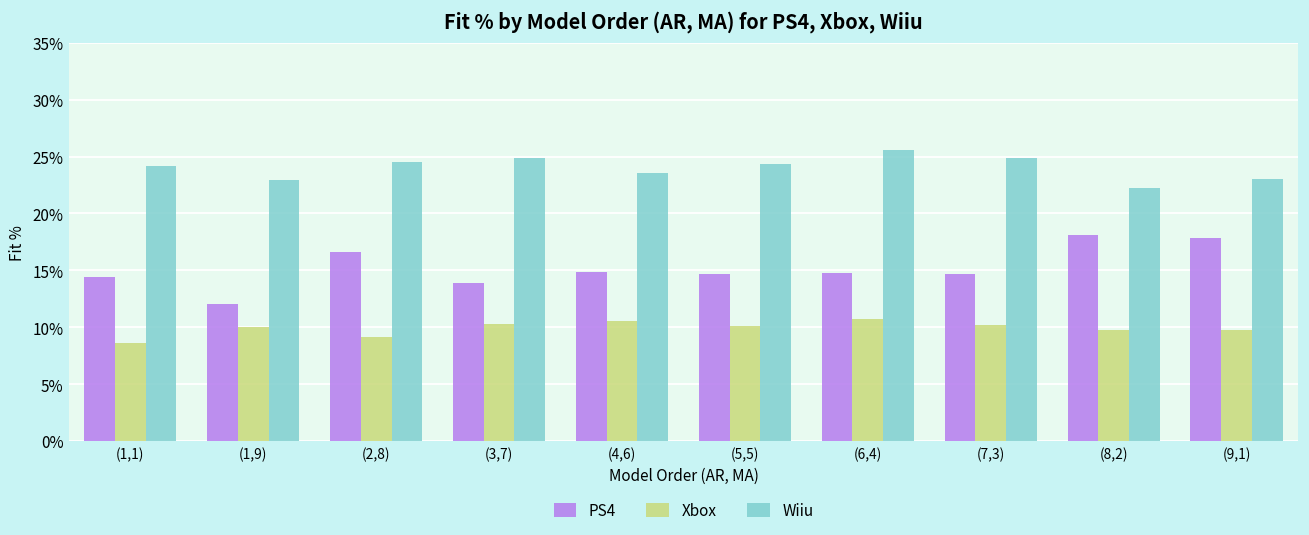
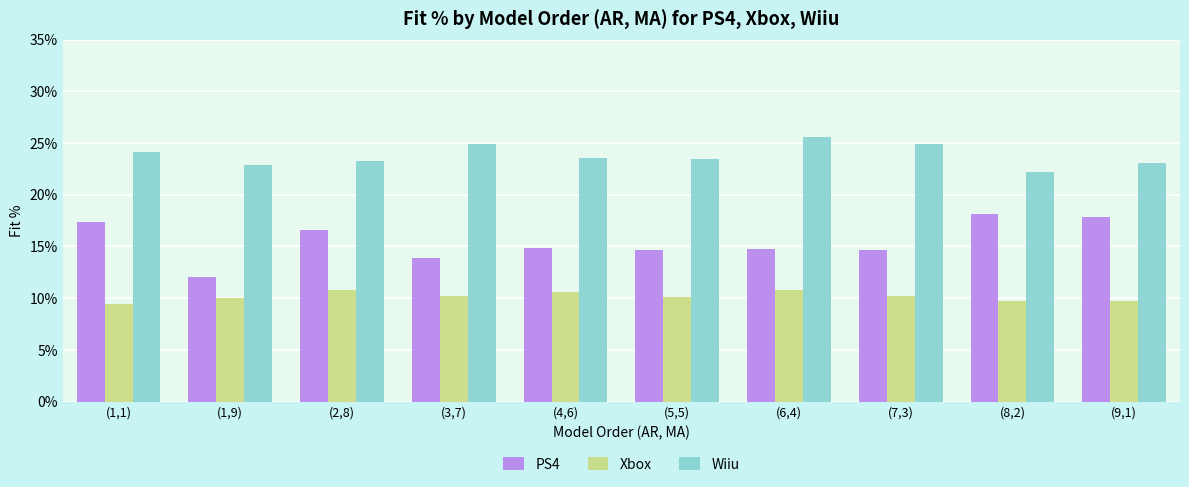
PS4, (1,1): 14.4% -> 17.3%
Xbox, (1,1): 8.6% -> 9.5%
Xbox, (2,8): 9.1% -> 10.7%
Wiiu, (2,8): 24.5% -> 23.3%
Wiiu, (5,5): 24.3% -> 23.4%
